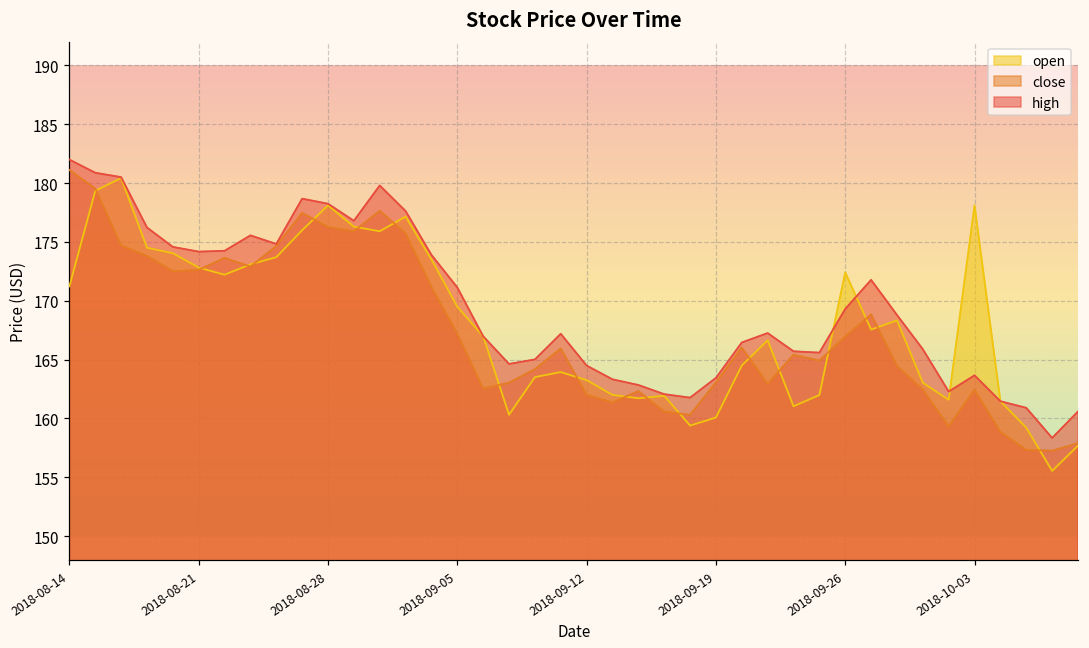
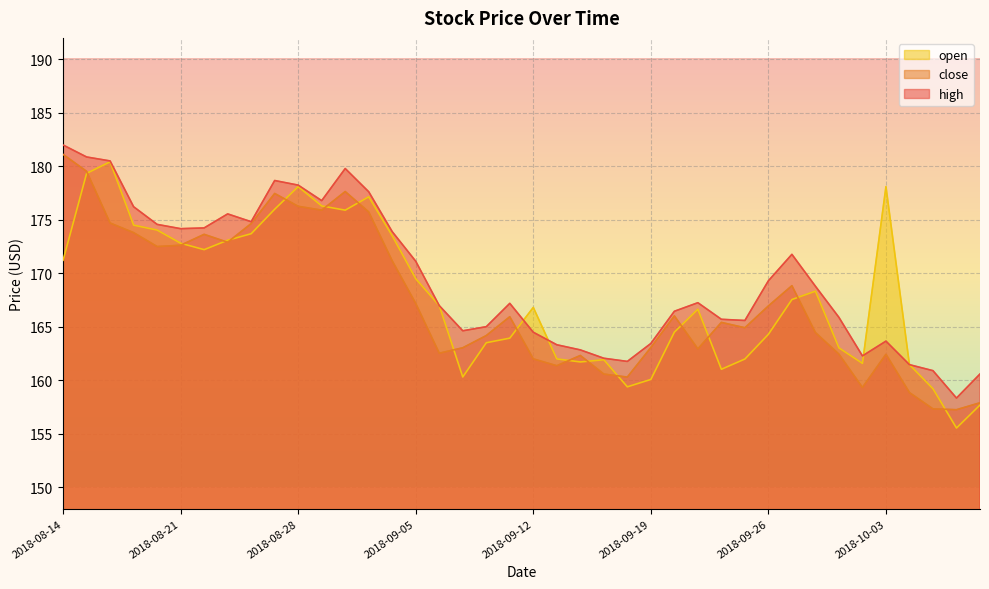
open, 2018-09-12: 163.3 -> 166.8
open, 2018-09-26: 172.4 -> 164.3
